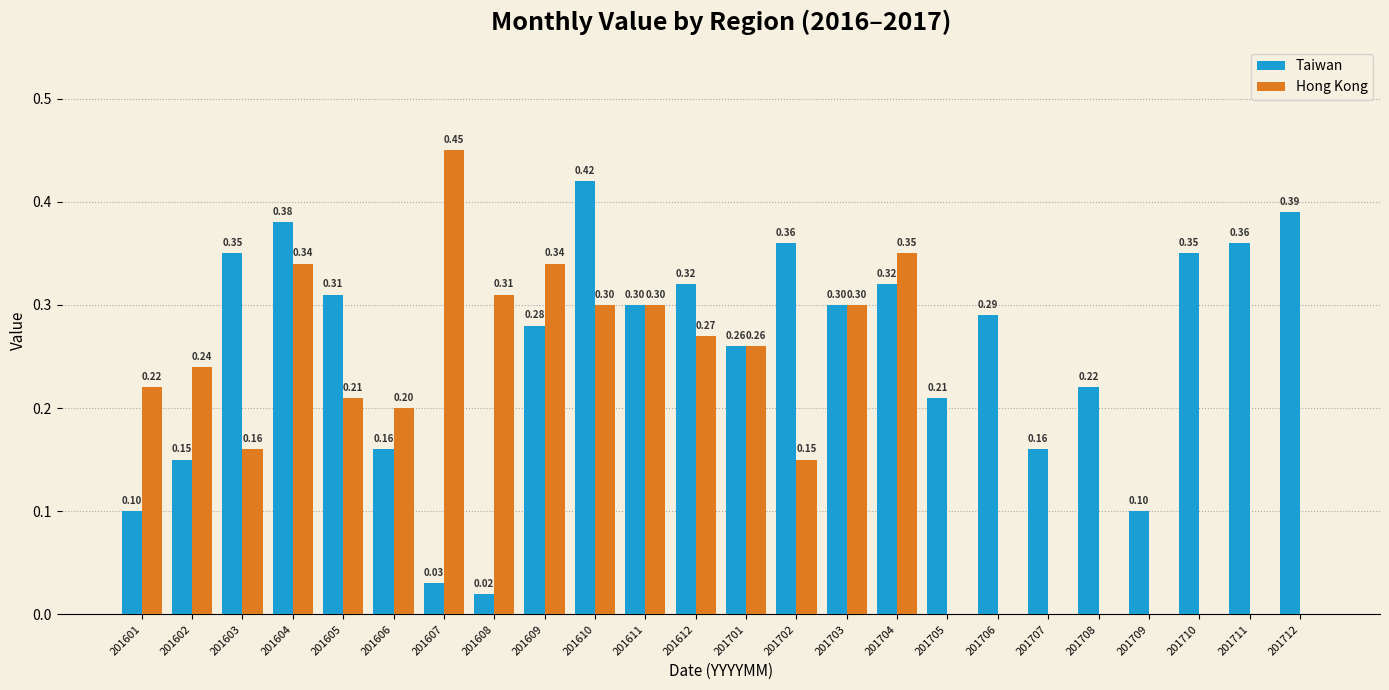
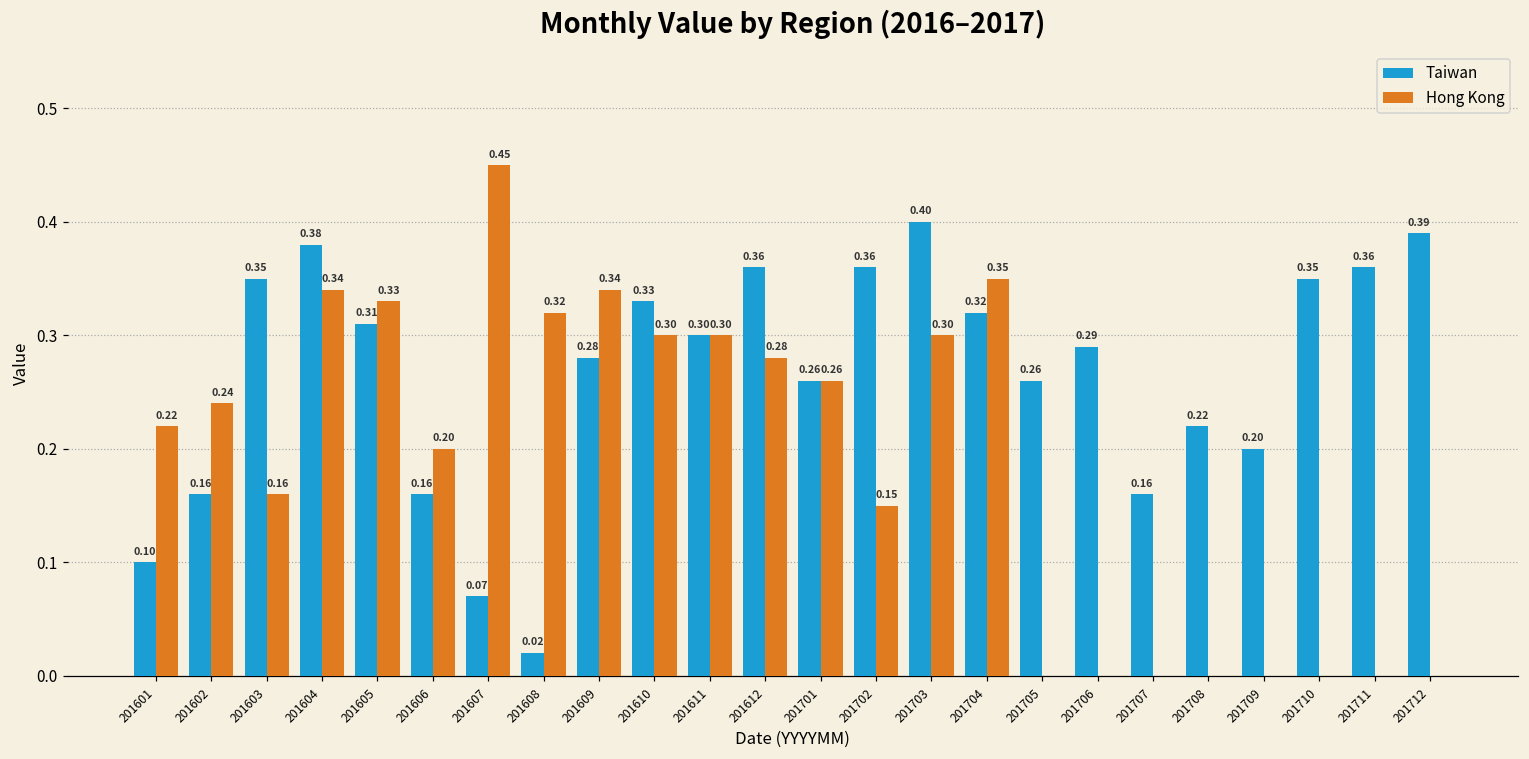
Taiwan, 201602: 0.15 -> 0.16
Hong Kong, 201605: 0.21 -> 0.33
Taiwan, 201607: 0.03 -> 0.07
Hong Kong, 201608: 0.31 -> 0.32
Taiwan, 201610: 0.42 -> 0.33
Taiwan, 201612: 0.32 -> 0.36
Hong Kong, 201612: 0.27 -> 0.28
Taiwan, 201703: 0.30 -> 0.40
Taiwan, 201705: 0.21 -> 0.26
Taiwan, 201709: 0.10 -> 0.20
